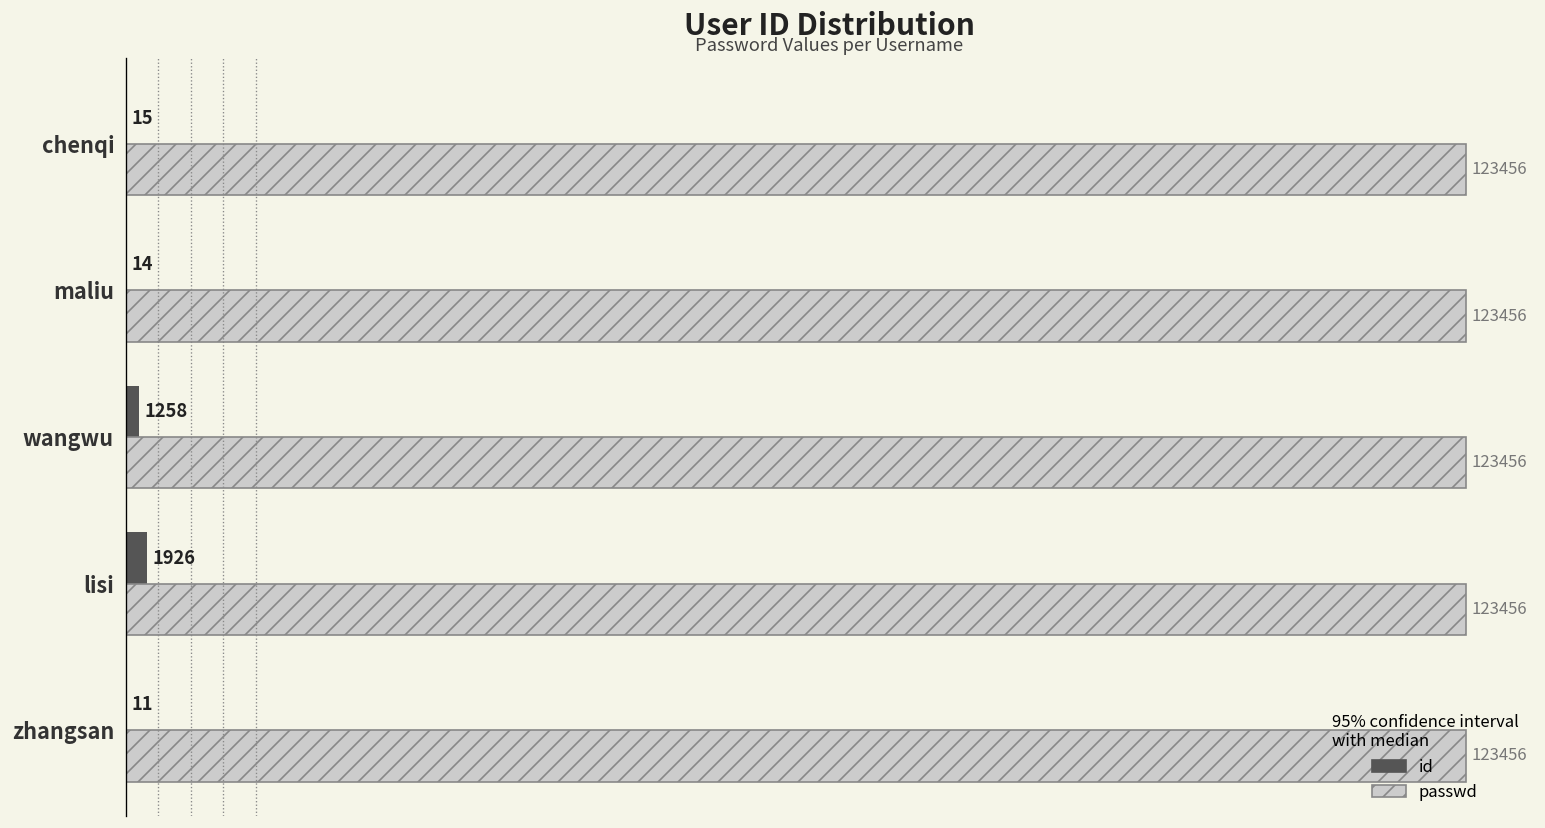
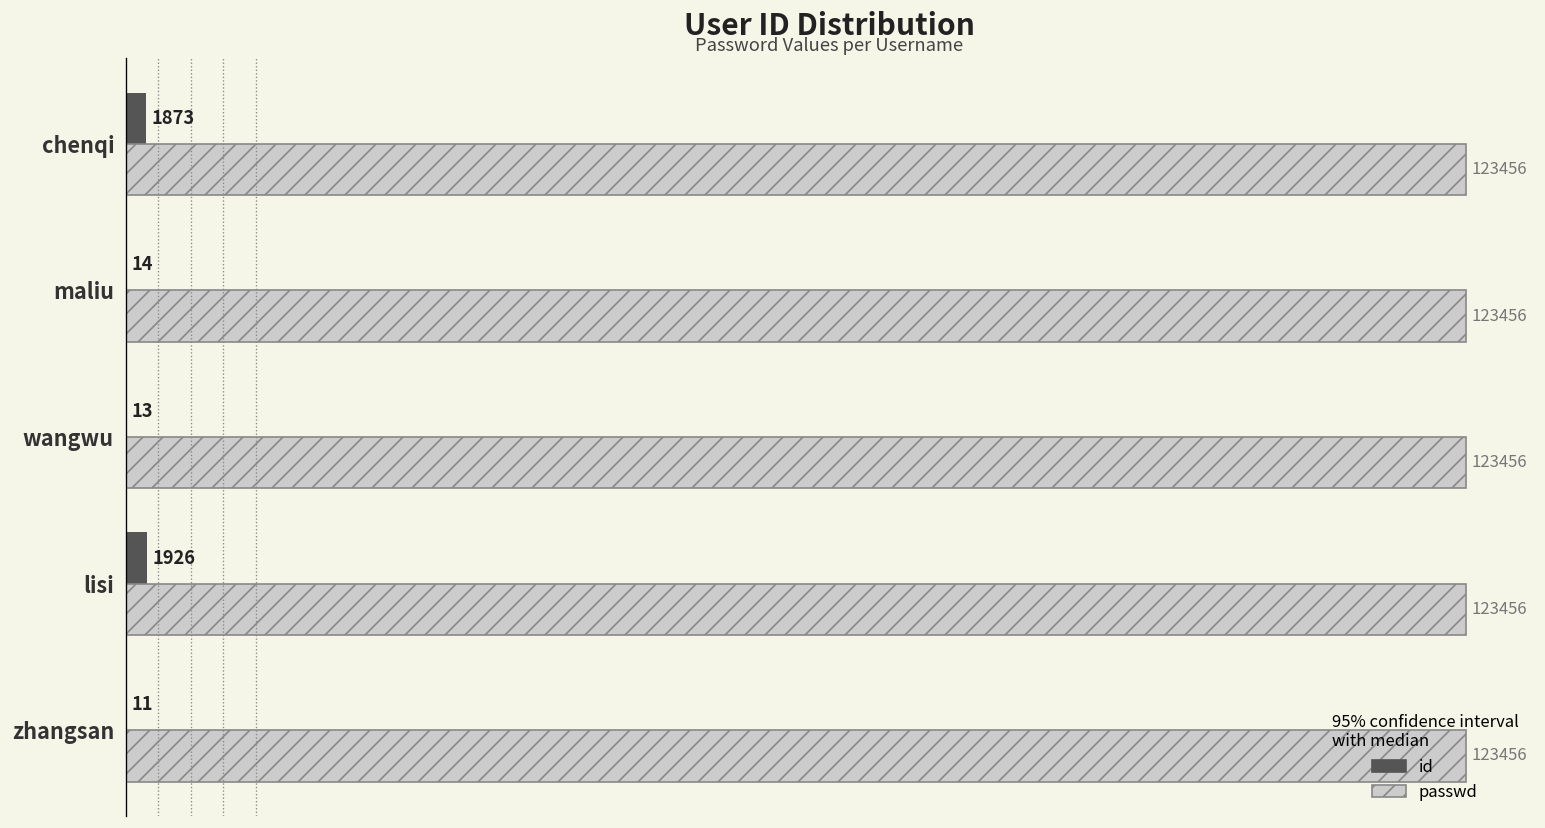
id, chenqi: 15 -> 1873
id, wangwu: 1258 -> 13
